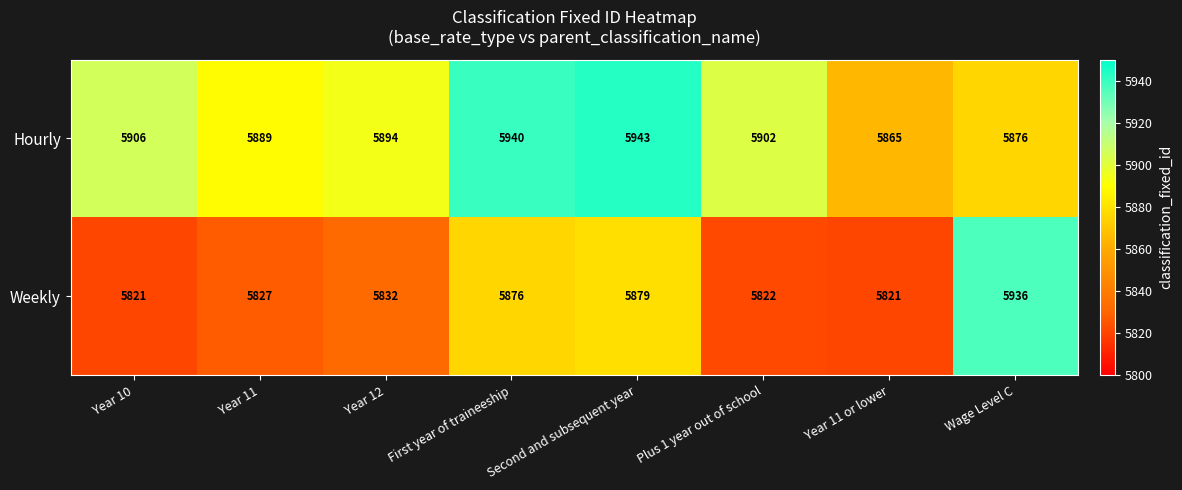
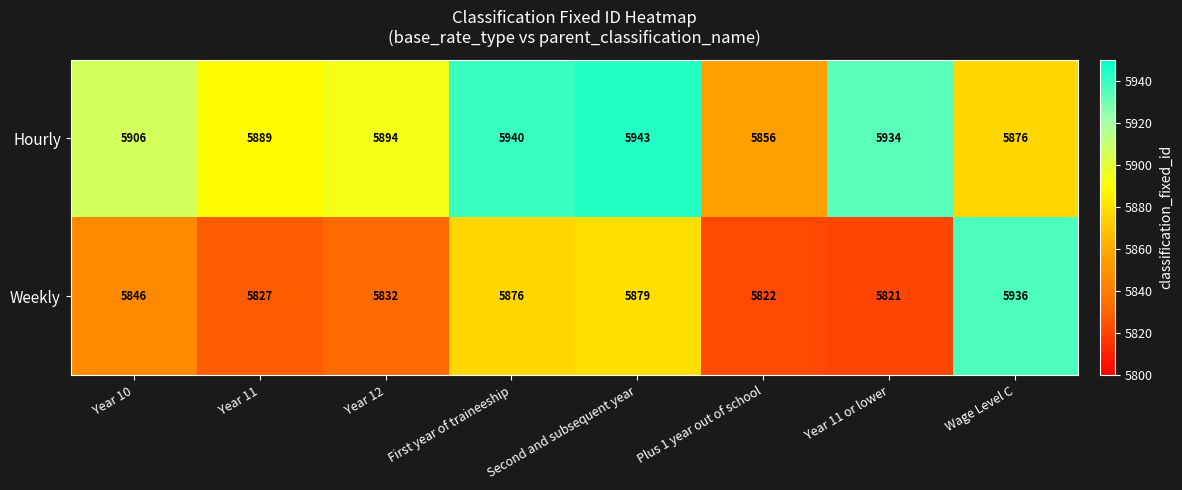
Hourly, Plus 1 year out of school: 5902 -> 5856
Hourly, Year 11 or lower: 5865 -> 5934
Weekly, Year 10: 5821 -> 5846
